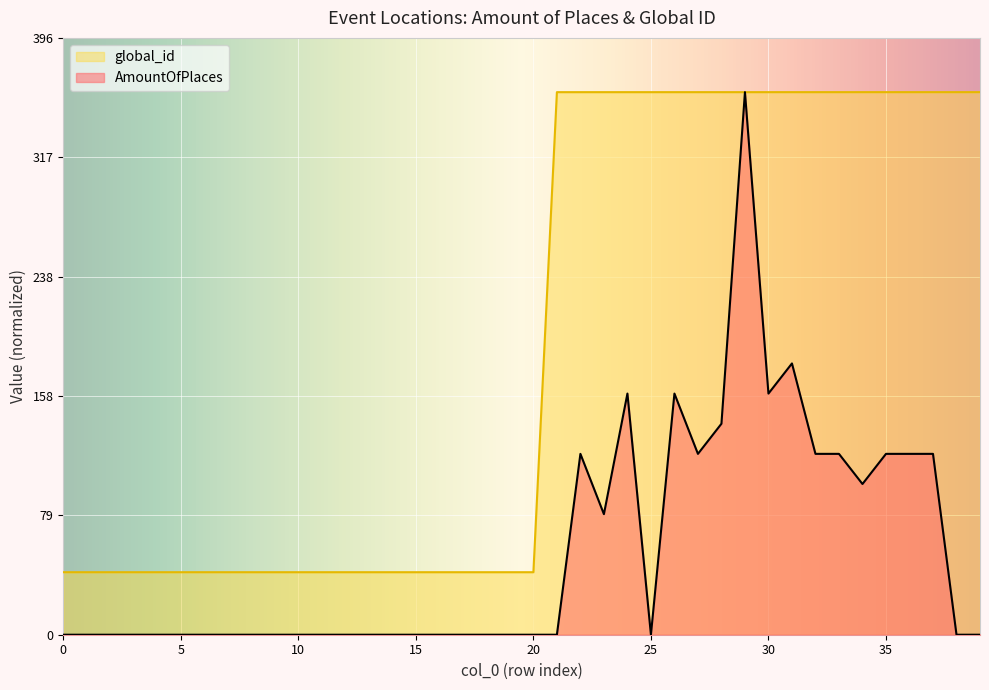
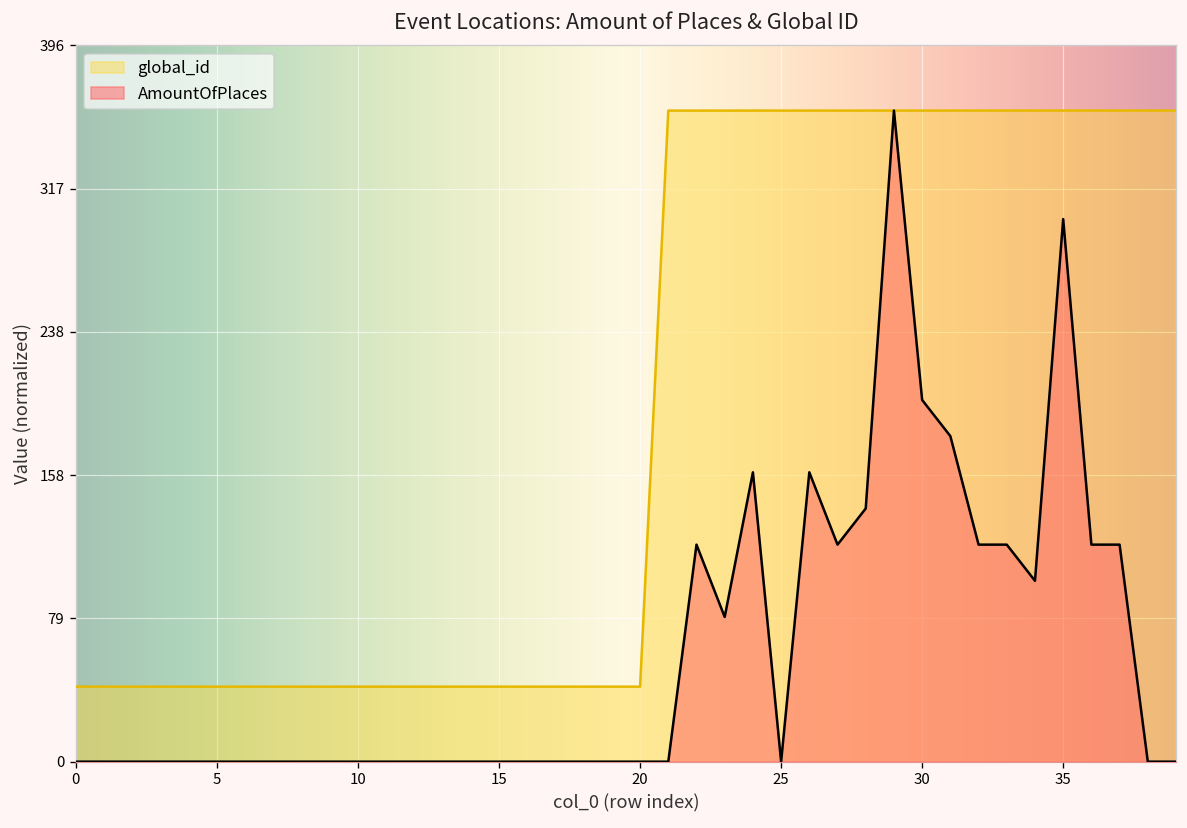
AmountOfPlaces, 30: 160 -> 200
AmountOfPlaces, 35: 120 -> 300
